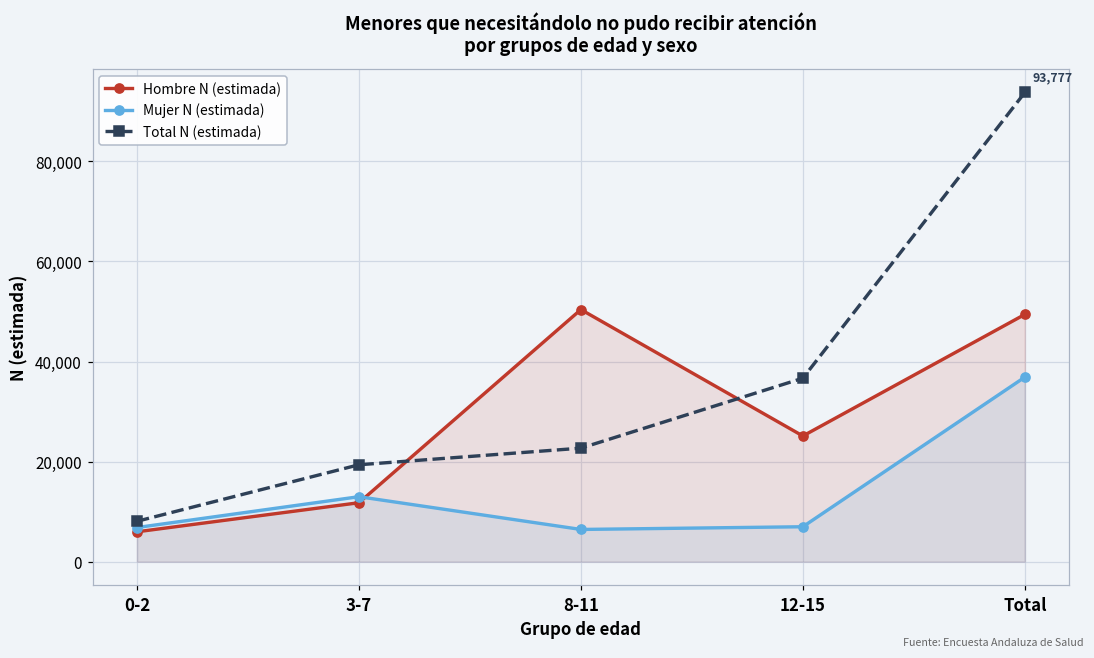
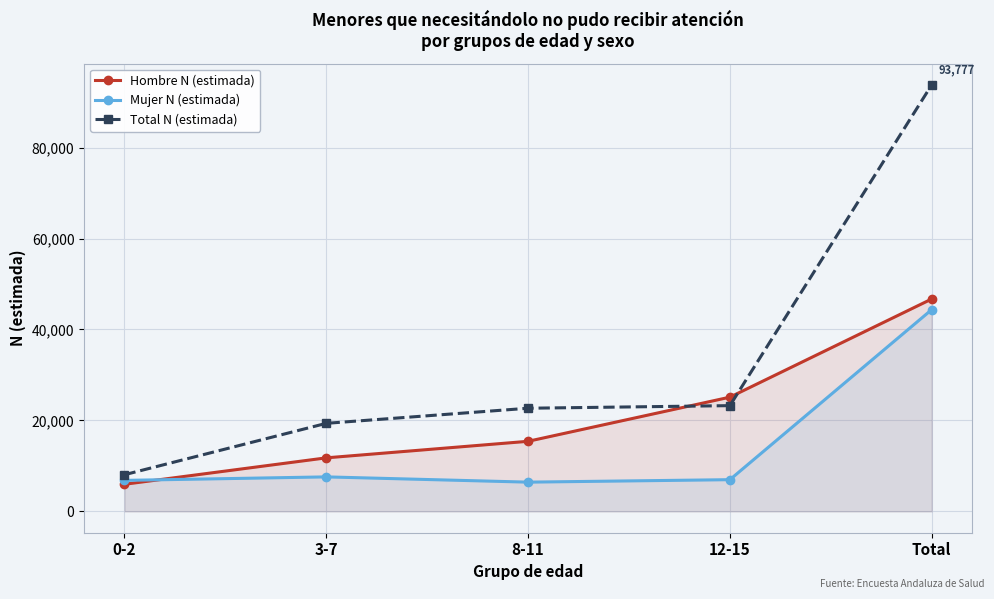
Mujer N (estimada), 3-7: 13,000 -> 8,000
Hombre N (estimada), 8-11: 50,000 -> 15,000
Total N (estimada), 12-15: 37,000 -> 23,000
Hombre N (estimada), Total: 49,000 -> 47,000
Mujer N (estimada), Total: 37,000 -> 44,000
